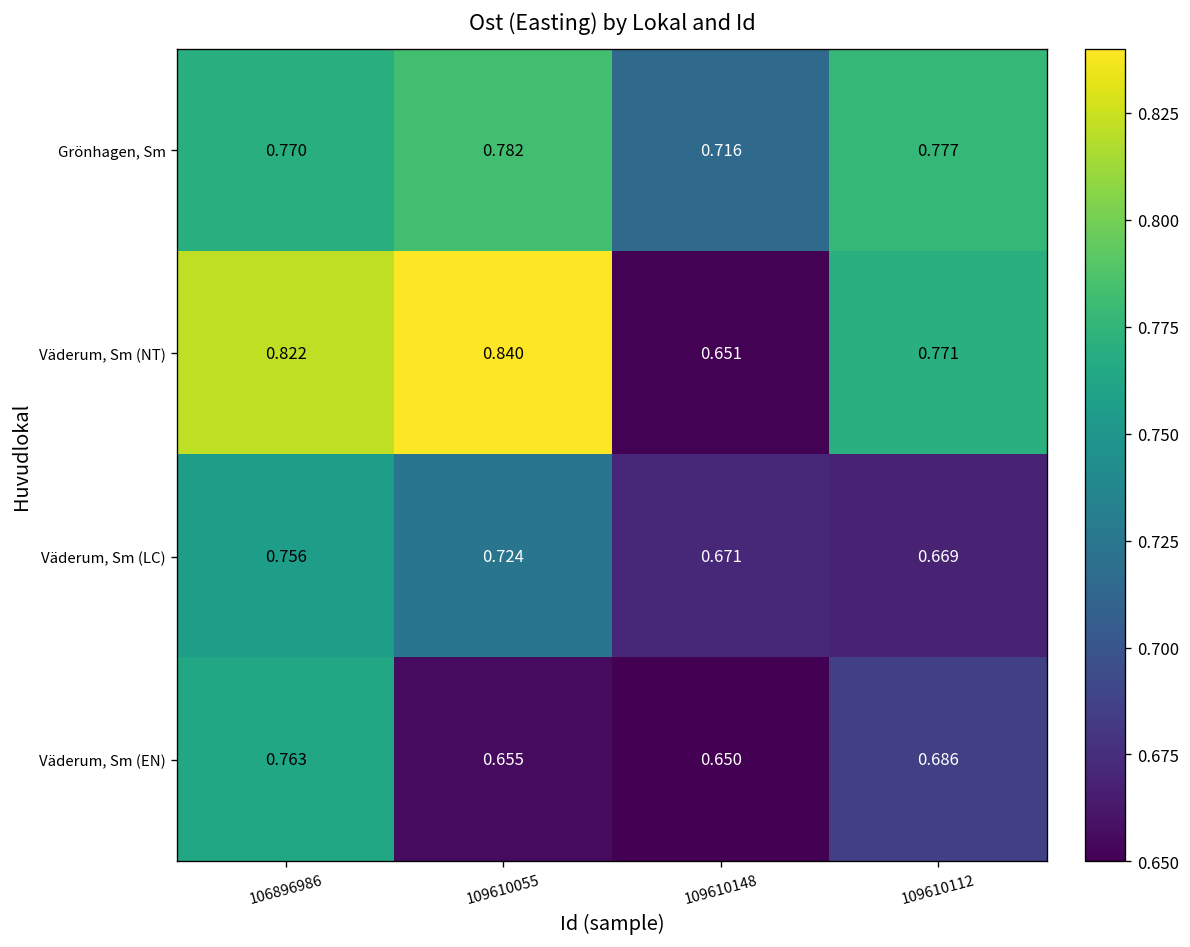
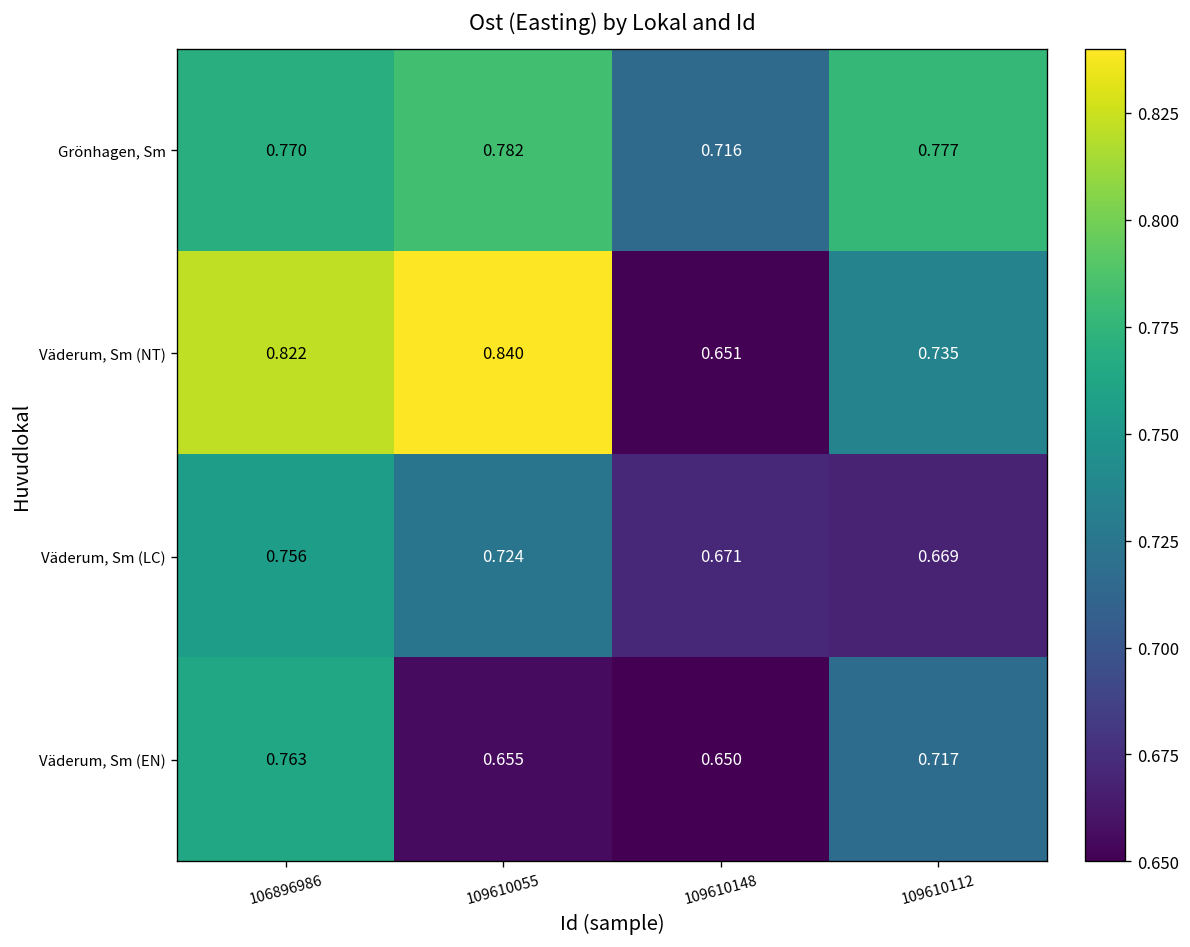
Väderum, Sm (NT), 109610112: 0.771 -> 0.735
Väderum, Sm (EN), 109610112: 0.686 -> 0.717
